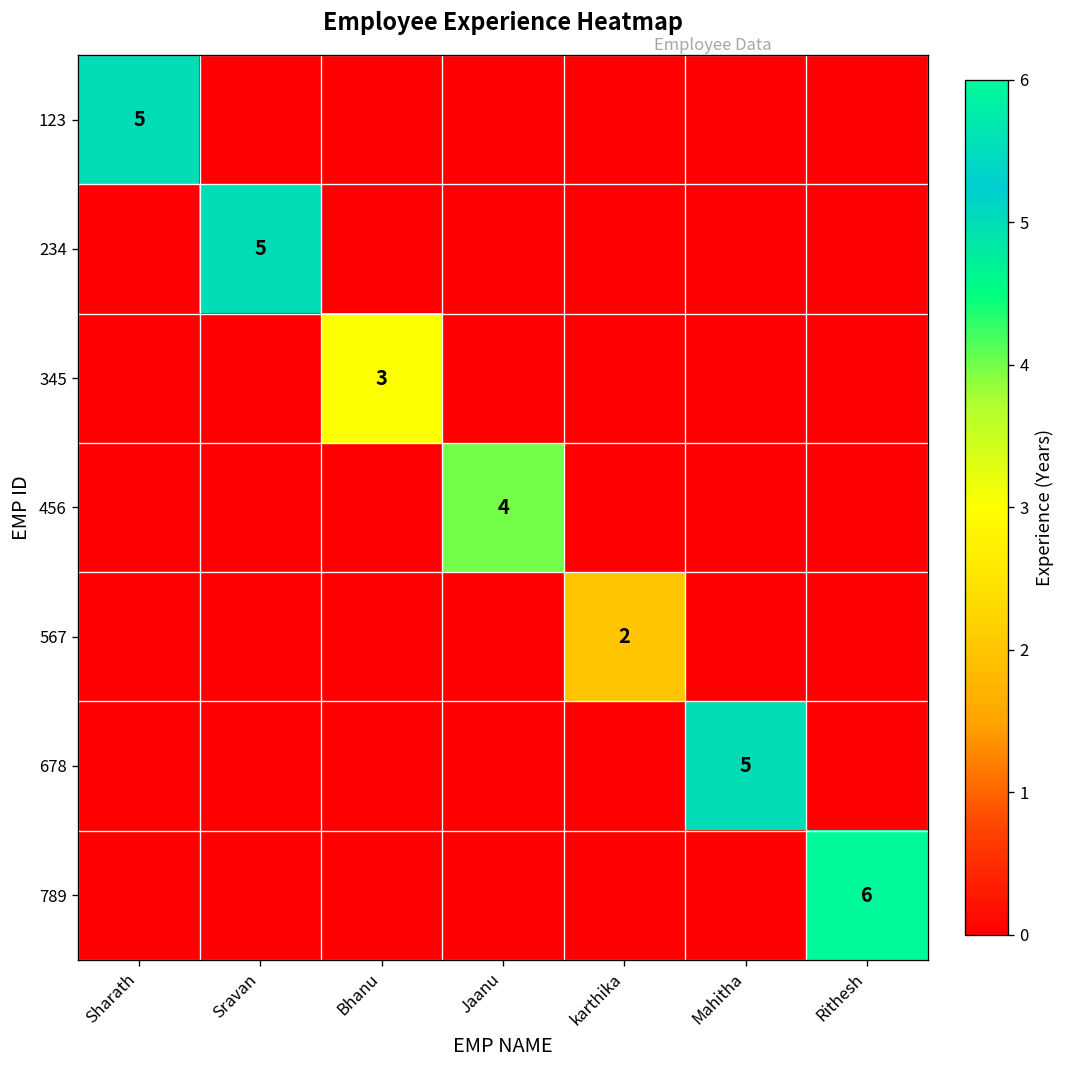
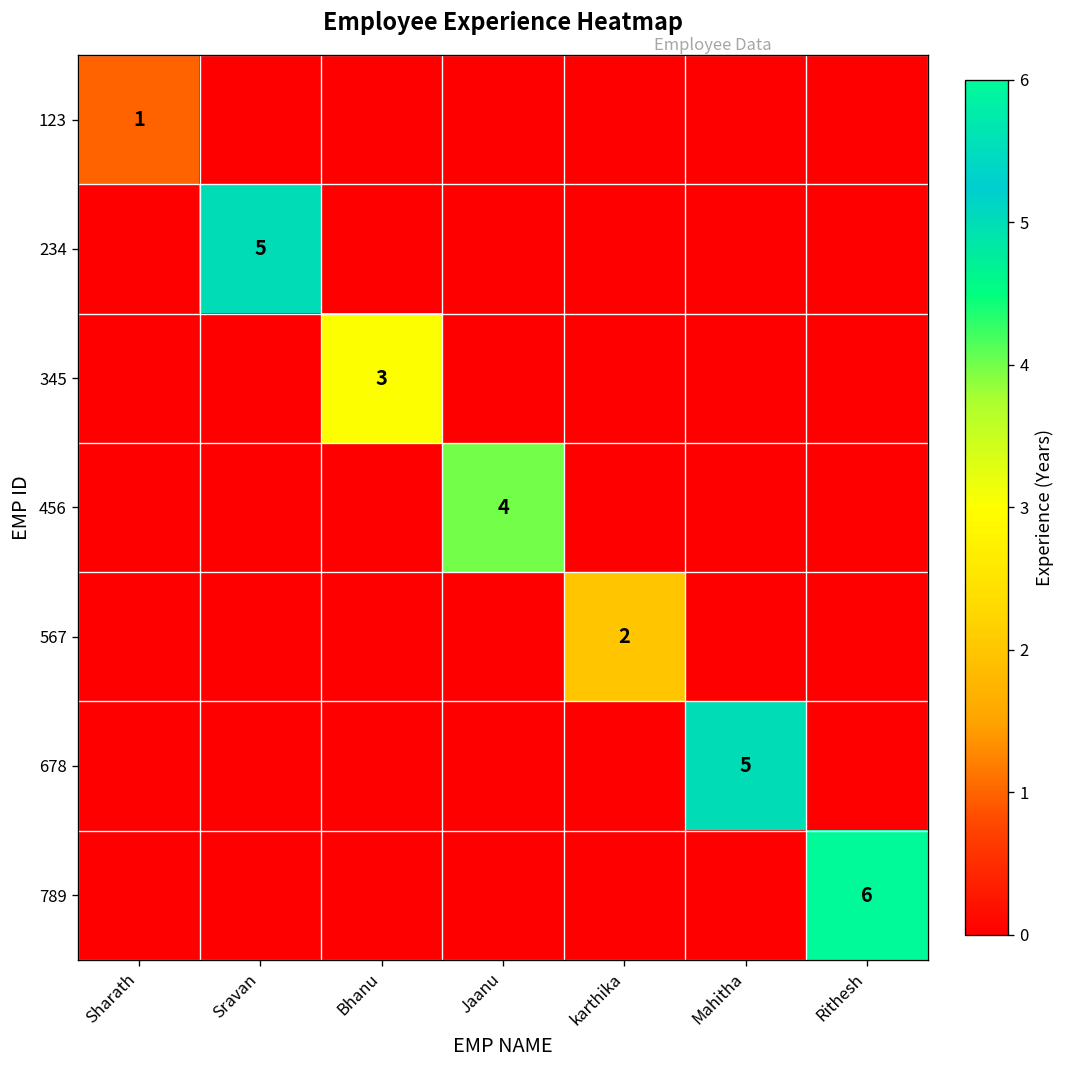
123, Sharath: 5 -> 1
